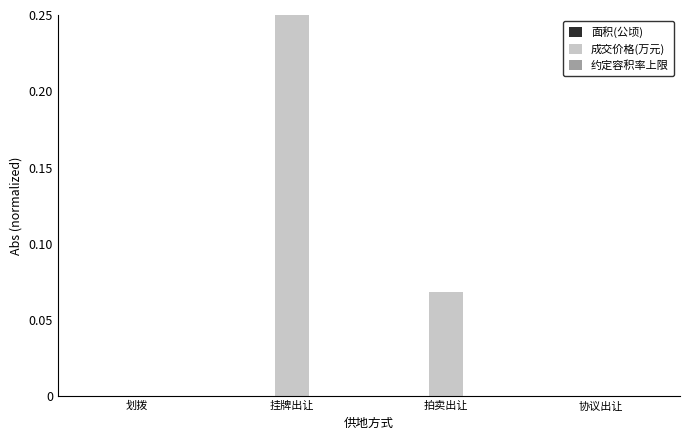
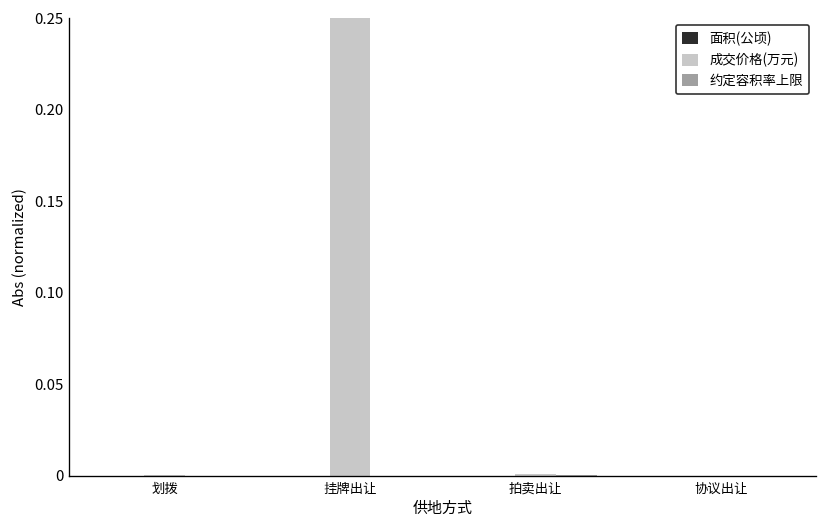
成交价格(万元), 拍卖出让: 0.068 -> 0.001
